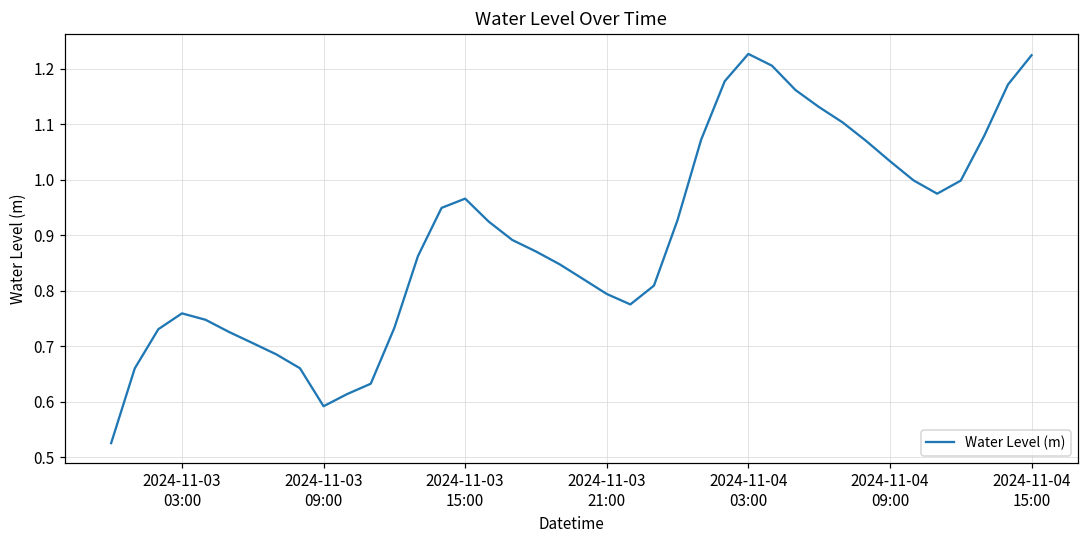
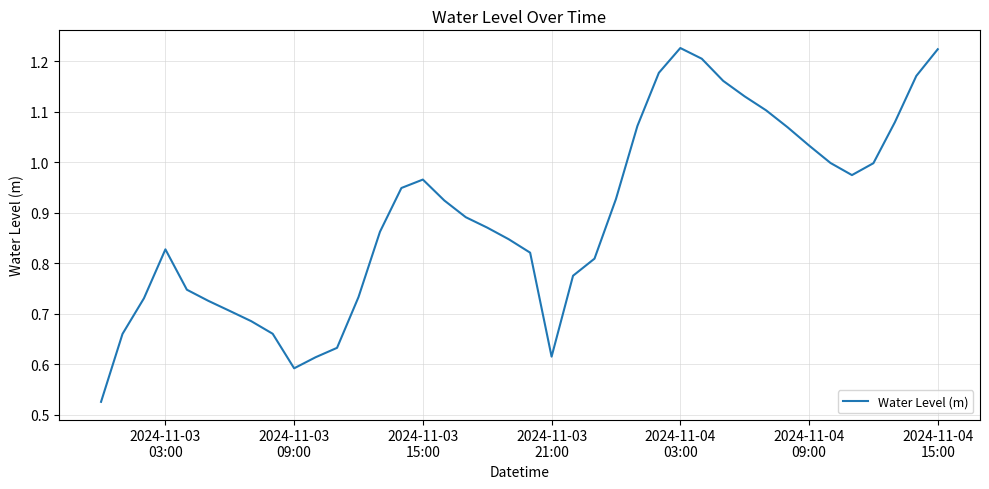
2024-11-03 03:00: 0.76 -> 0.83
2024-11-03 21:00: 0.79 -> 0.62
